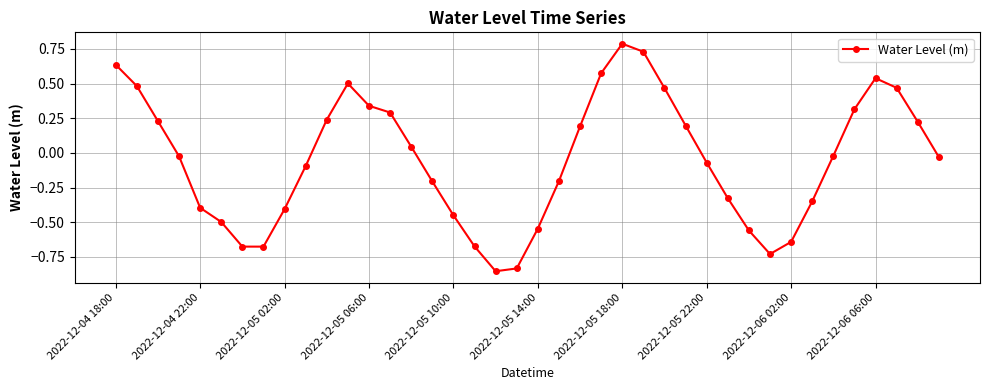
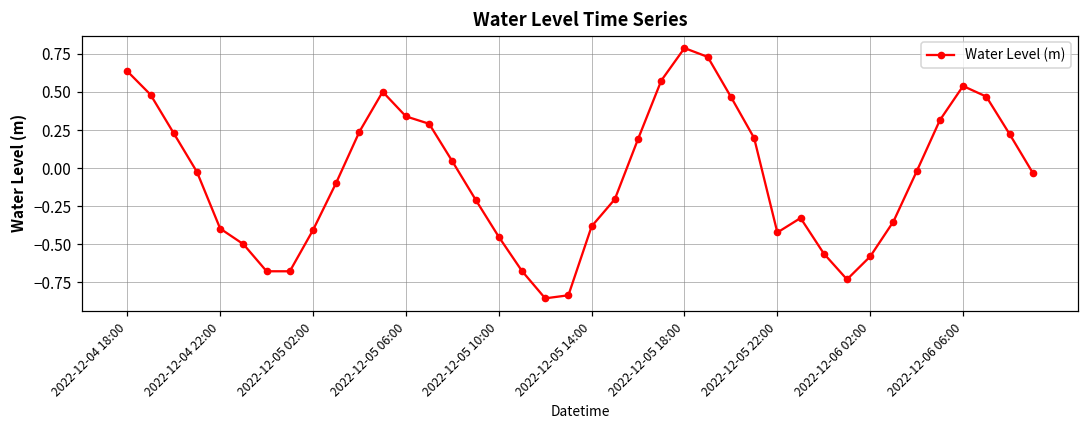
2022-12-05 14:00: -0.55 -> -0.38
2022-12-05 22:00: -0.07 -> -0.42
2022-12-06 02:00: -0.64 -> -0.58
